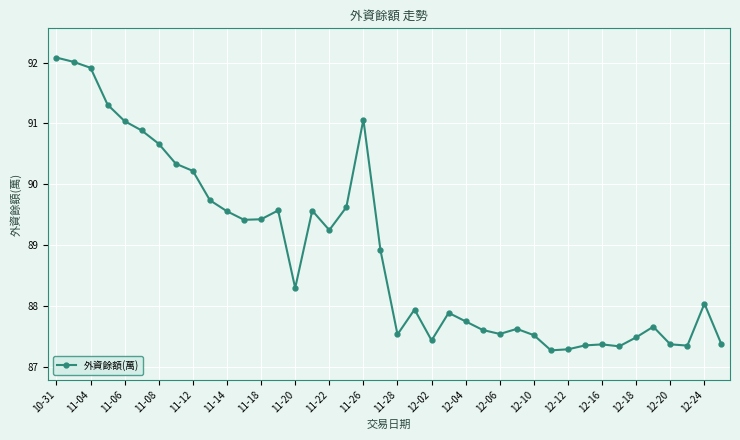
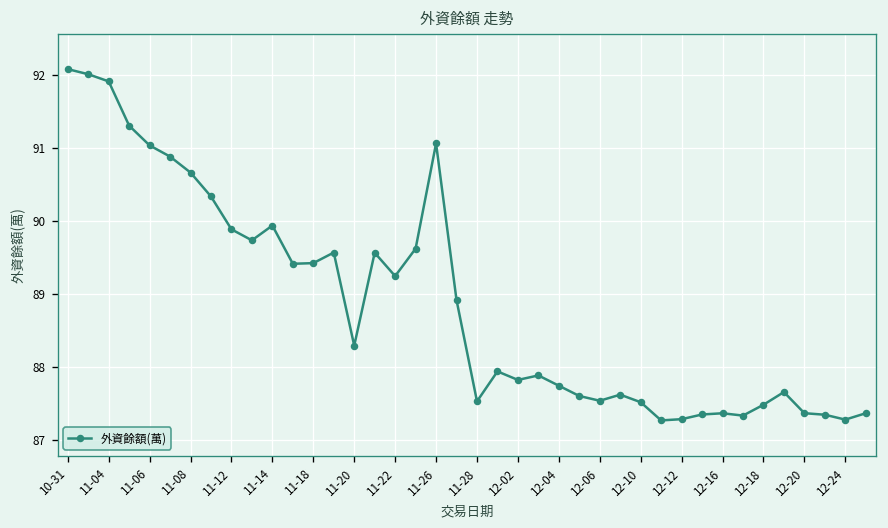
11-12: 90.2 -> 89.9
11-14: 89.6 -> 89.9
12-02: 87.4 -> 87.8
12-24: 88.0 -> 87.3
